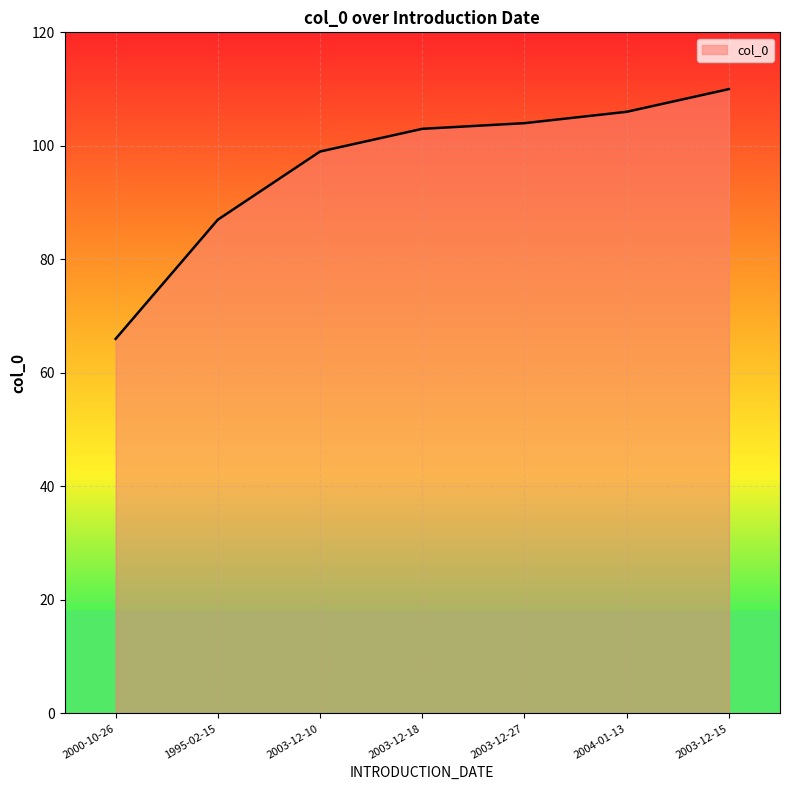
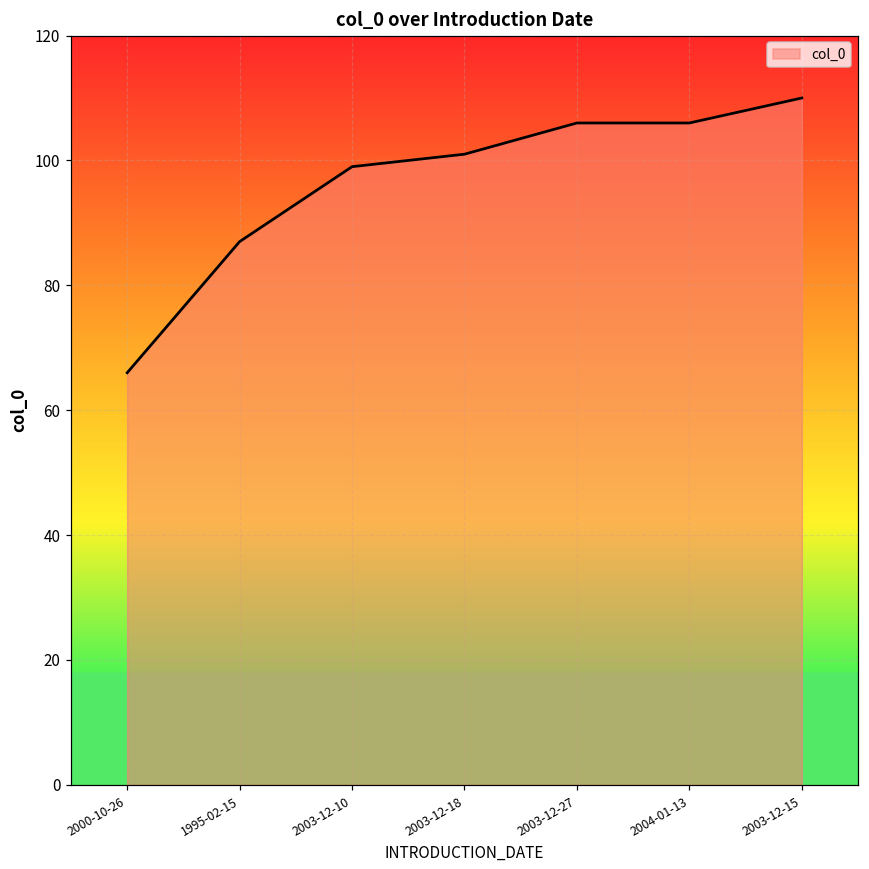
2003-12-18: 103 -> 101
2003-12-27: 104 -> 106
